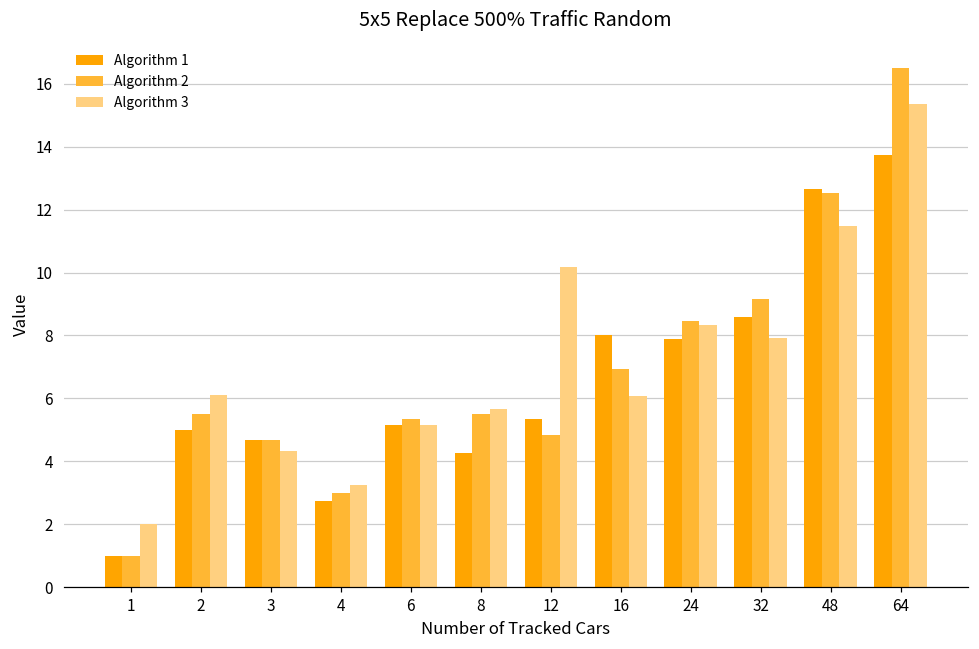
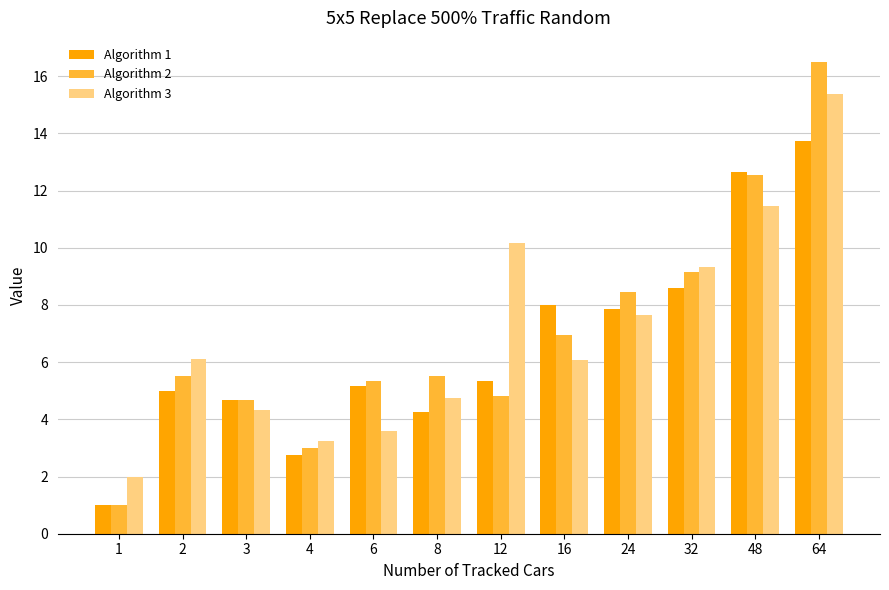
Algorithm 3, 6: 5.2 -> 3.6
Algorithm 3, 8: 5.7 -> 4.8
Algorithm 3, 24: 8.3 -> 7.7
Algorithm 3, 32: 7.9 -> 9.3
